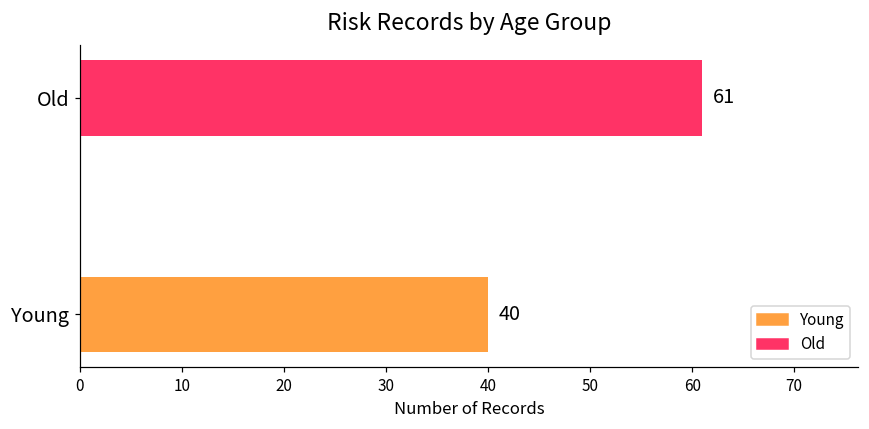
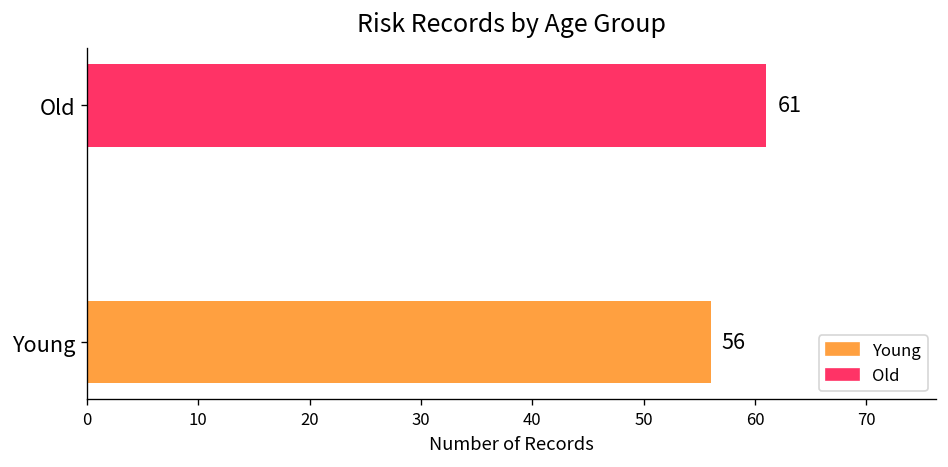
Young: 40 -> 56
